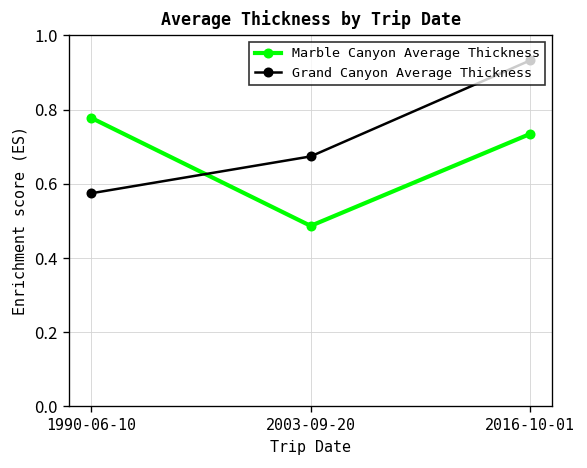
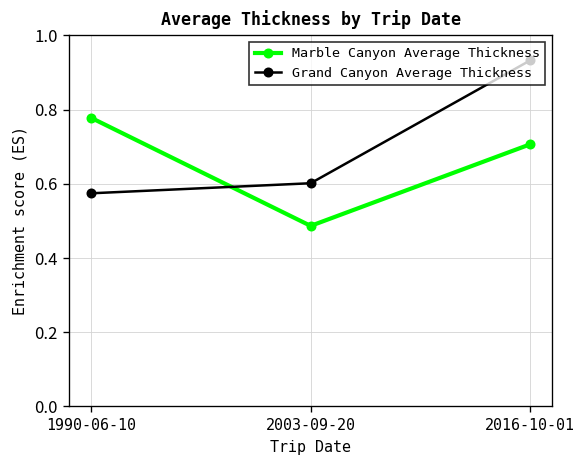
Grand Canyon Average Thickness, 2003-09-20: 0.67 -> 0.60
Marble Canyon Average Thickness, 2016-10-01: 0.73 -> 0.71
